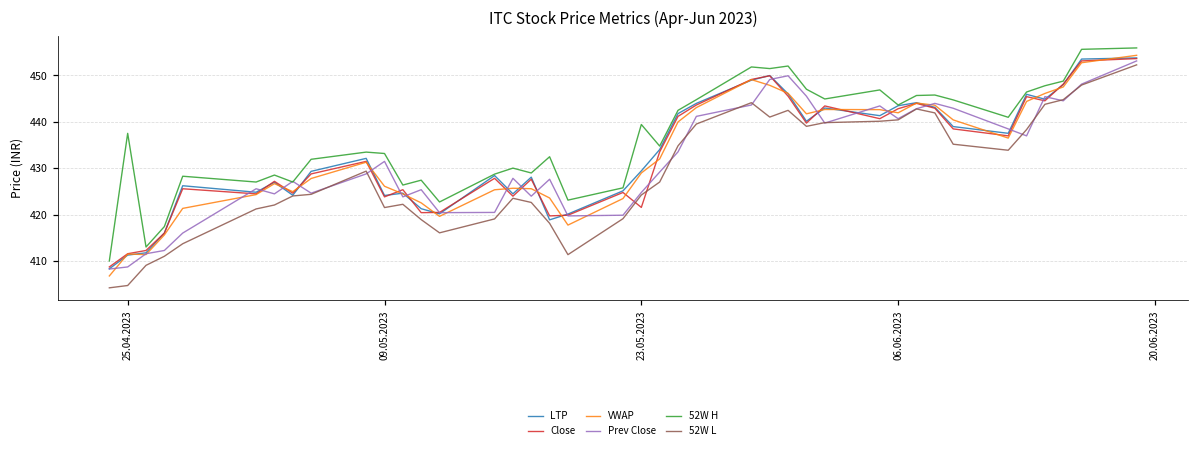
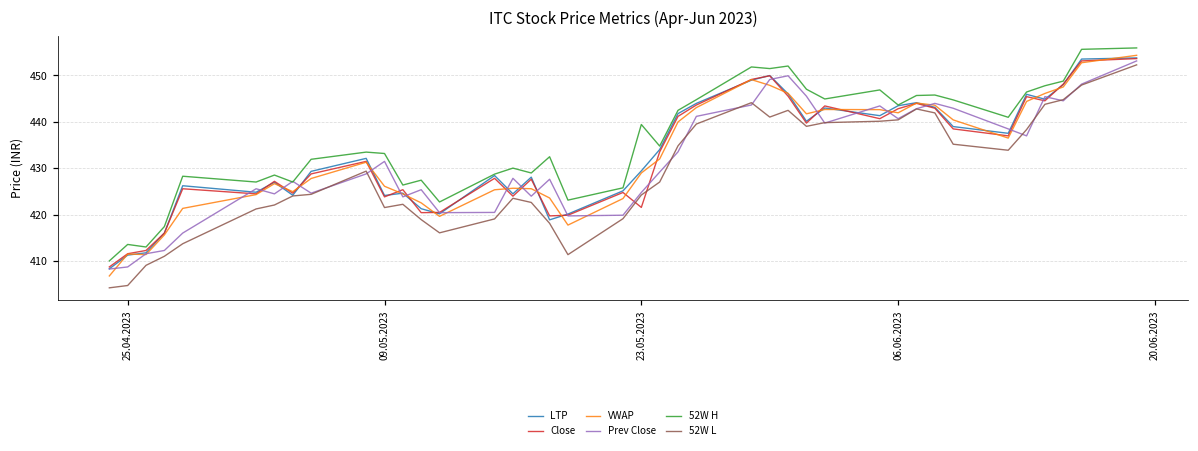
52W H, 25.04.2023: 437 -> 414
